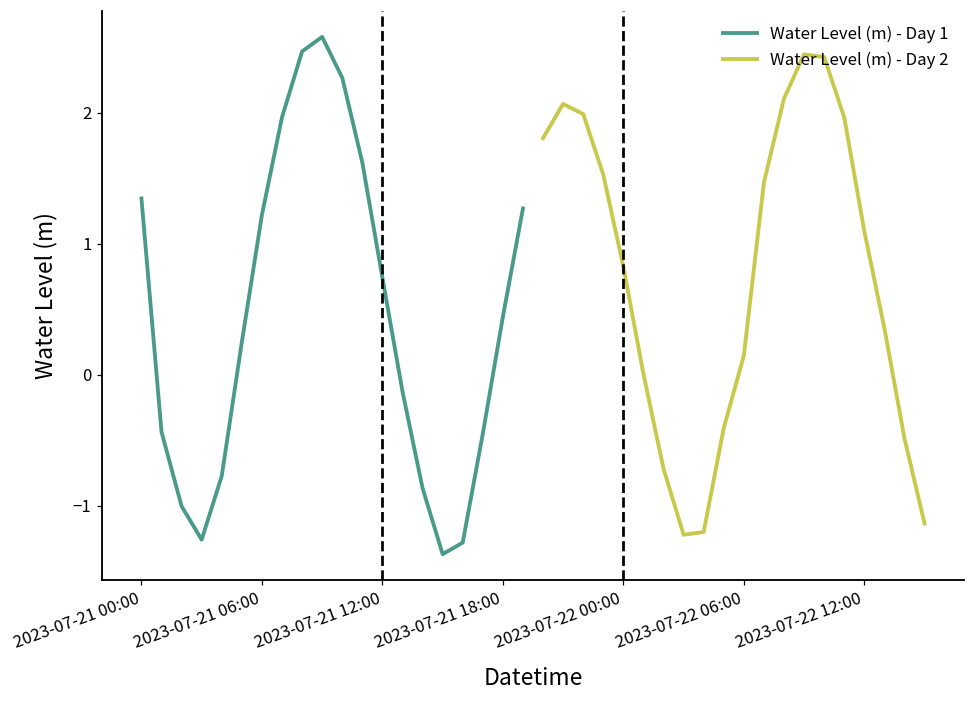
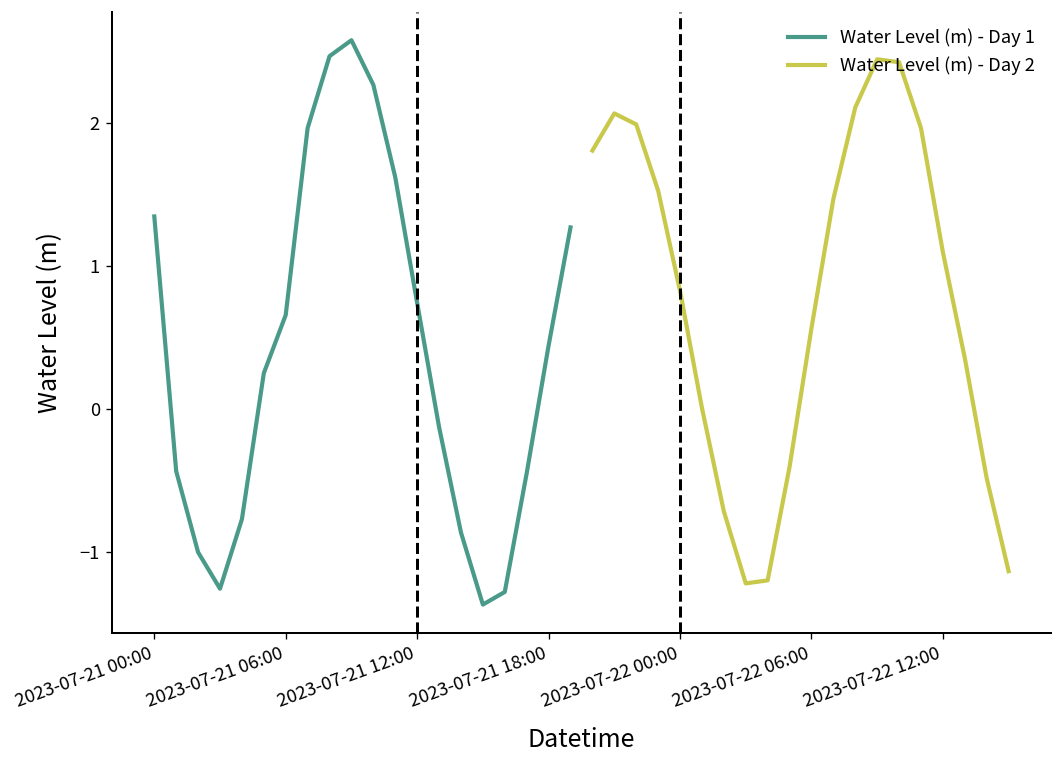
Water Level (m) - Day 1, 2023-07-21 06:00: 1.22 -> 0.66
Water Level (m) - Day 2, 2023-07-22 06:00: 0.15 -> 0.56
